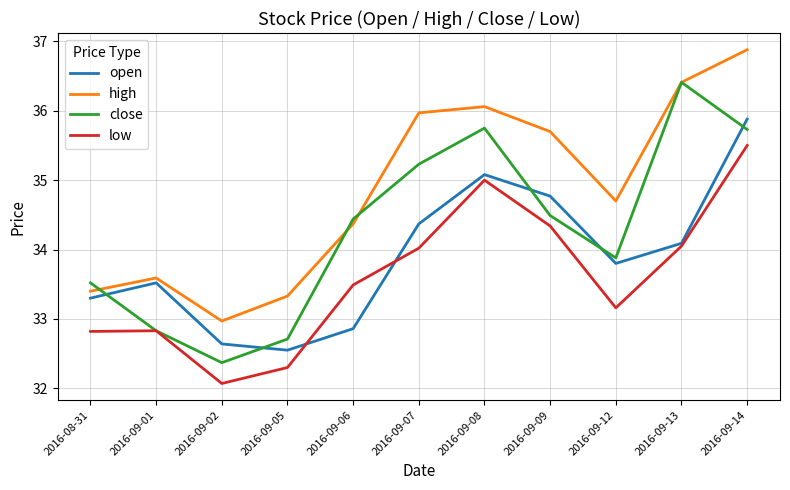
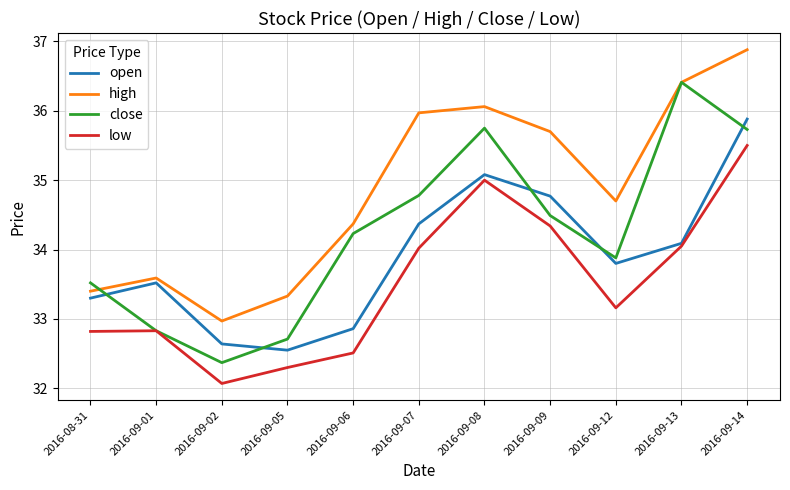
close, 2016-09-06: 34.4 -> 34.2
low, 2016-09-06: 33.5 -> 32.5
close, 2016-09-07: 35.2 -> 34.8
